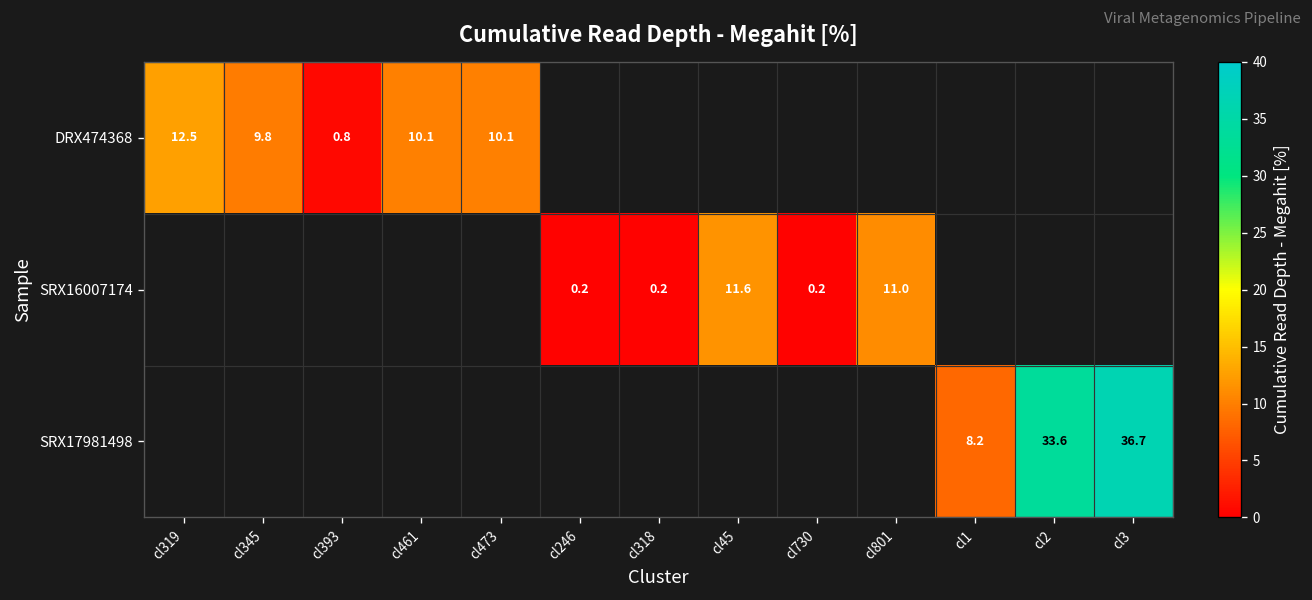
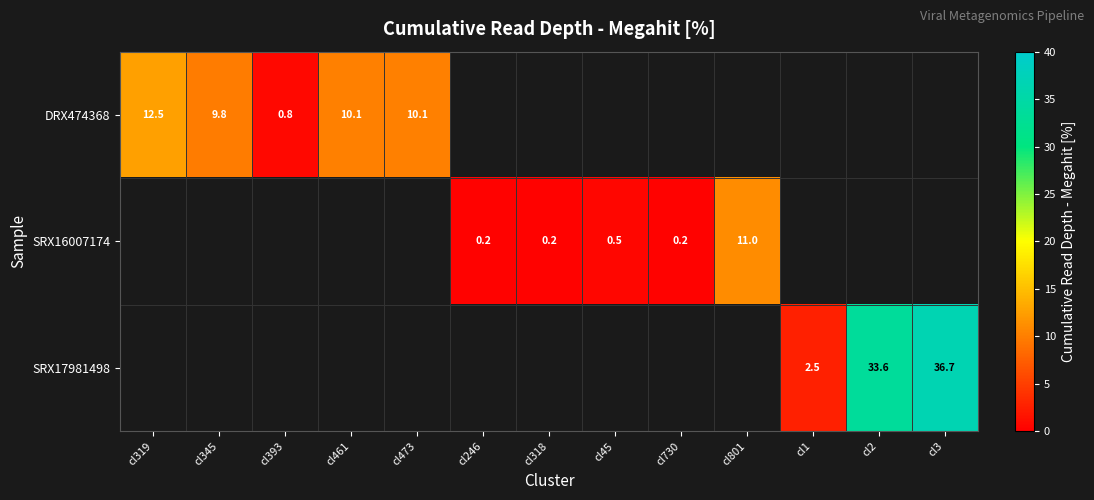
SRX16007174, cl45: 11.6 -> 0.5
SRX17981498, cl1: 8.2 -> 2.5
